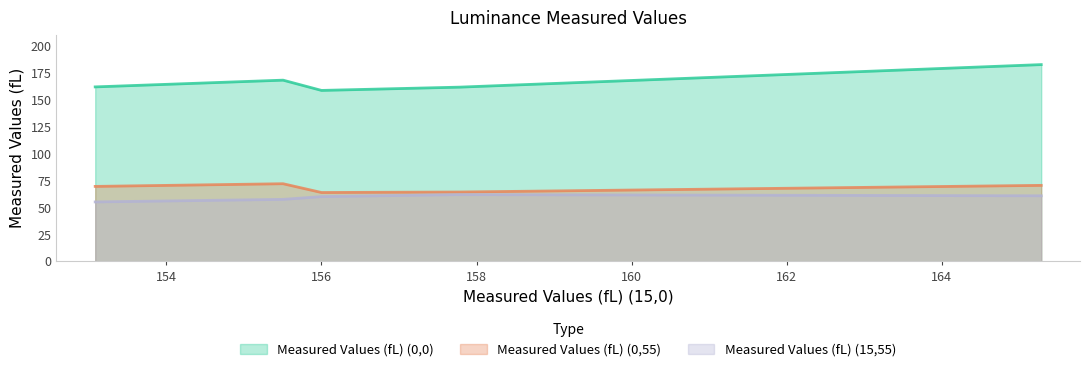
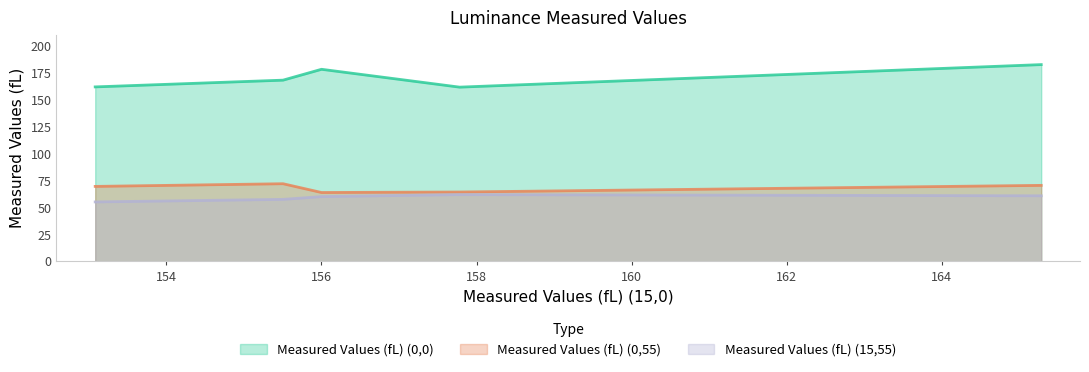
Measured Values (fL) (0,0), 156: 159 -> 178
